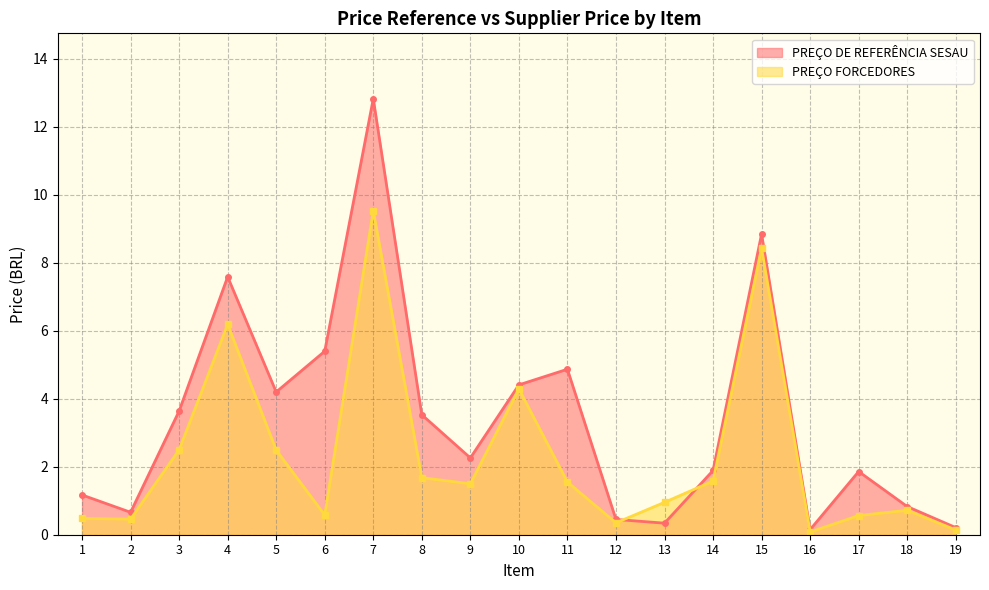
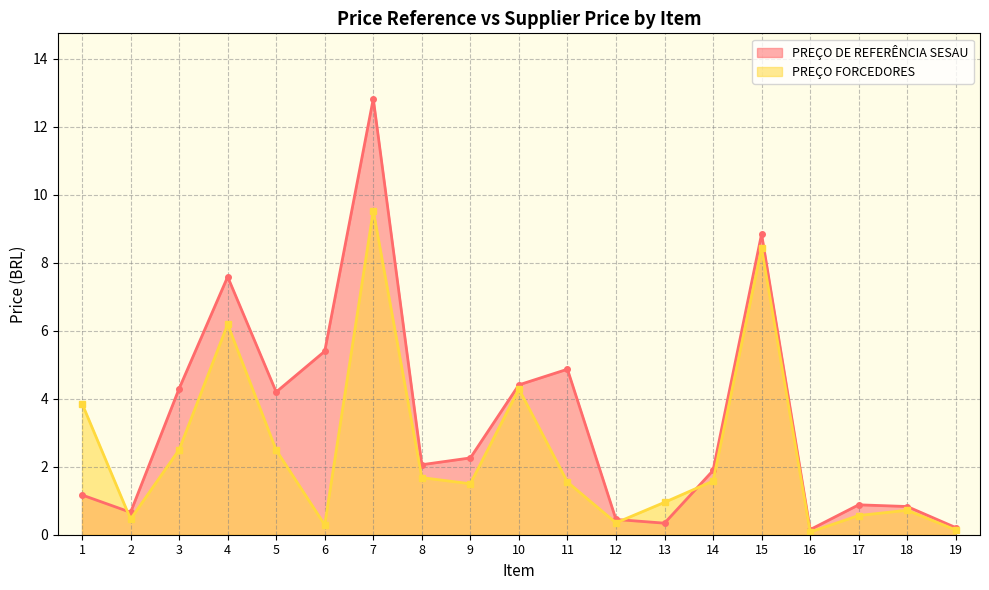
PREÇO FORCEDORES, 1: 0.5 -> 3.9
PREÇO DE REFERÊNCIA SESAU, 3: 3.6 -> 4.3
PREÇO FORCEDORES, 6: 0.6 -> 0.3
PREÇO DE REFERÊNCIA SESAU, 8: 3.5 -> 2.1
PREÇO DE REFERÊNCIA SESAU, 17: 1.9 -> 0.9
